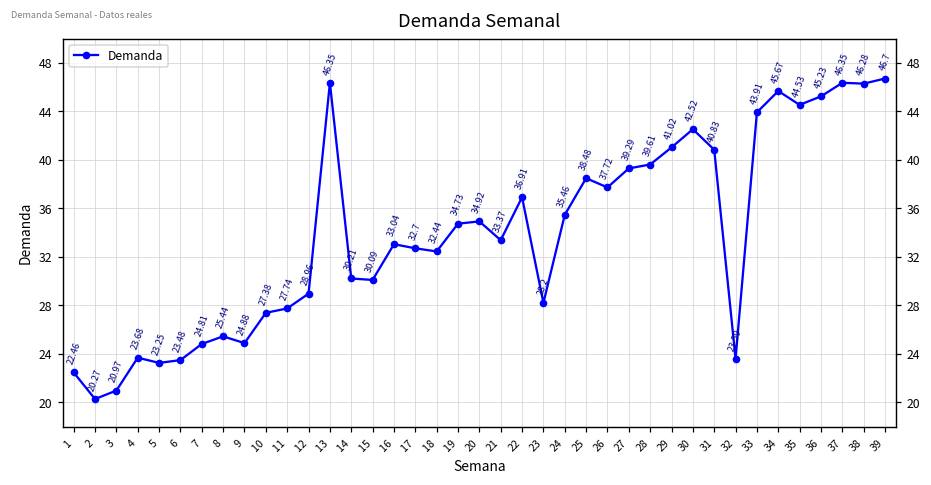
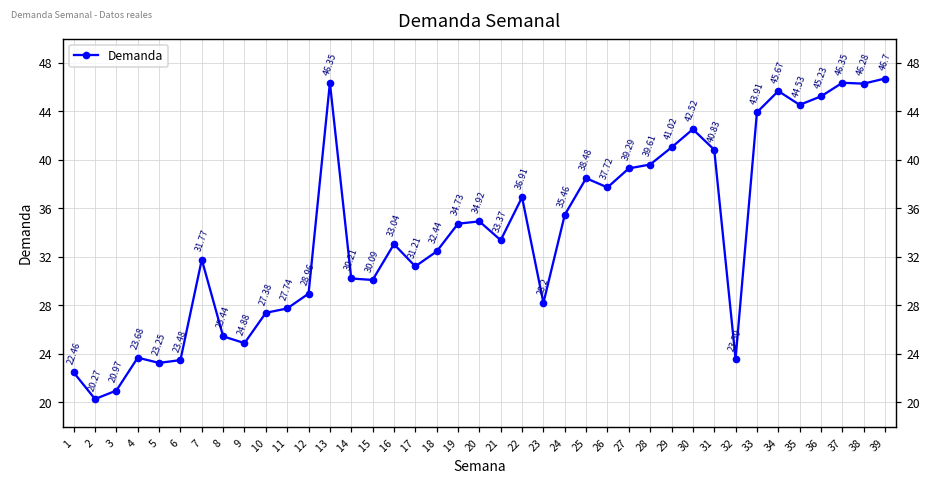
7: 24.81 -> 31.77
17: 32.7 -> 31.21
